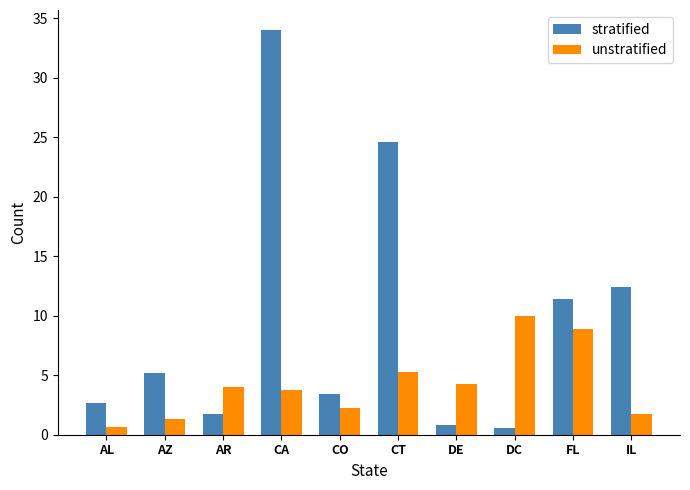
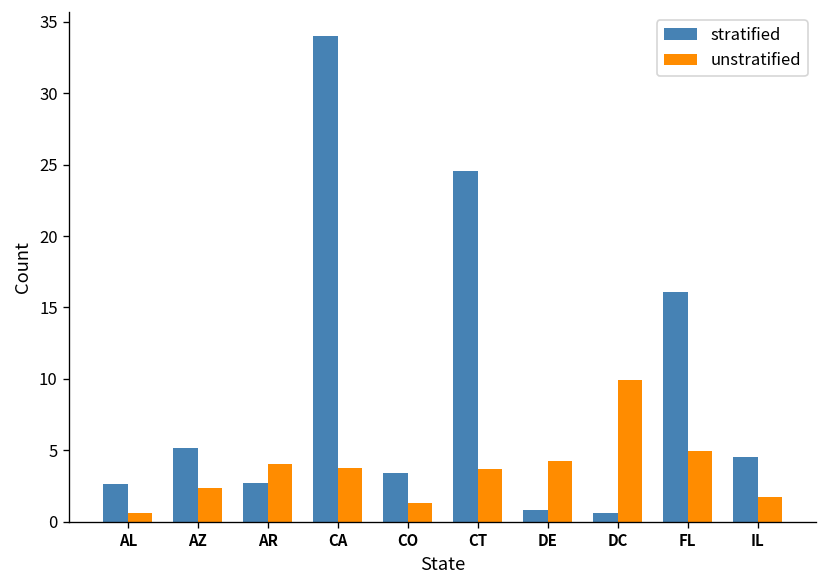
unstratified, AZ: 1.3 -> 2.3
stratified, AR: 1.8 -> 2.7
unstratified, CO: 2.2 -> 1.3
unstratified, CT: 5.3 -> 3.7
stratified, FL: 11.4 -> 16.0
unstratified, FL: 8.9 -> 4.9
stratified, IL: 12.4 -> 4.5
